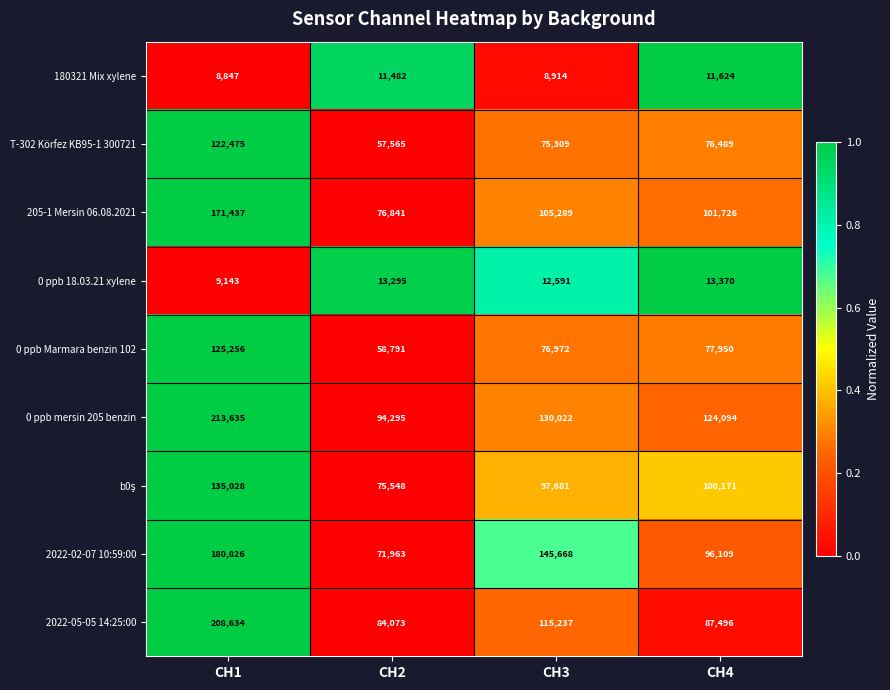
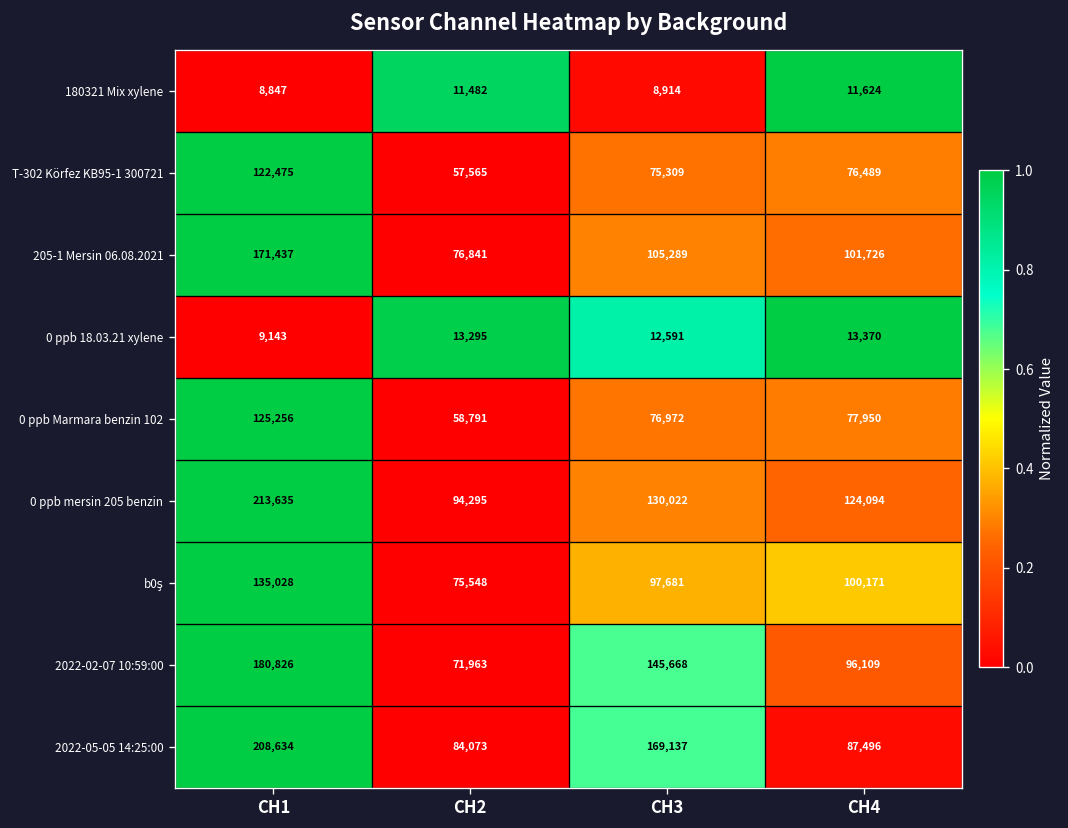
2022-05-05 14:25:00, CH3: 115,237 -> 169,137
